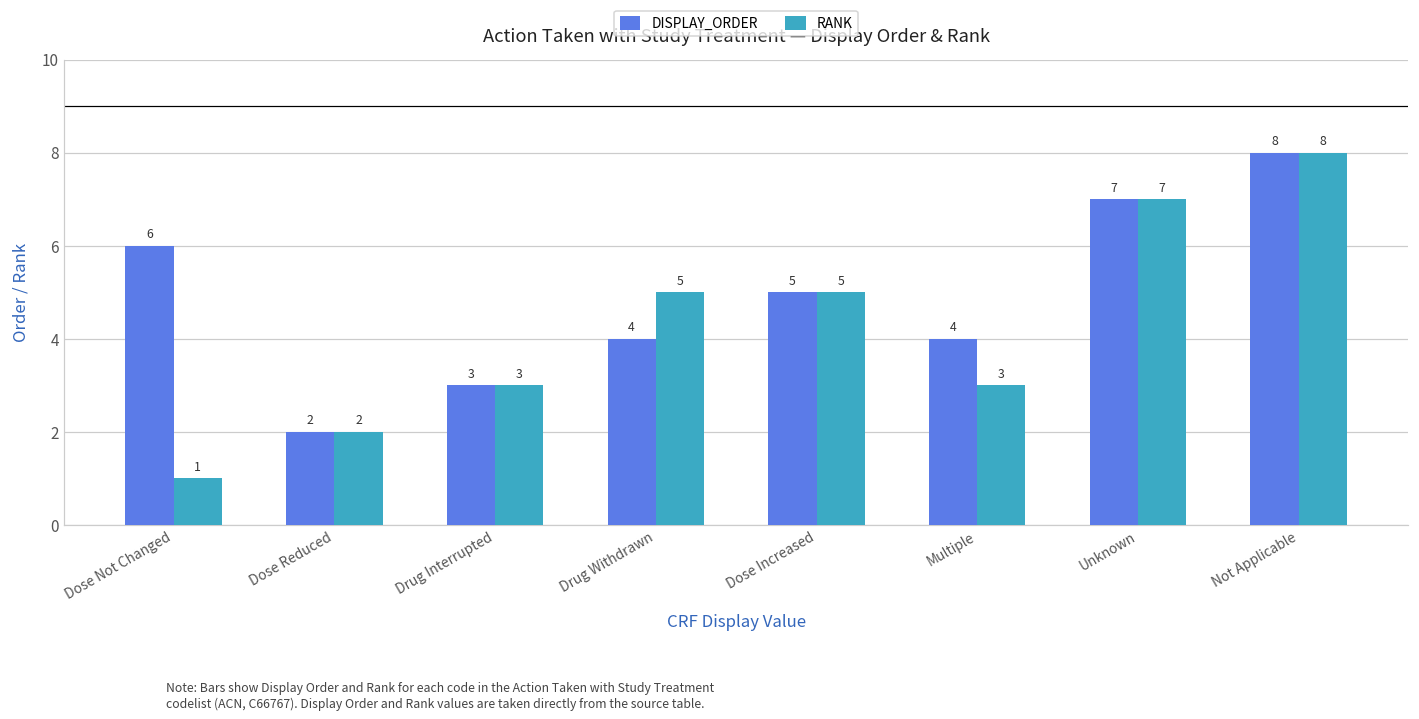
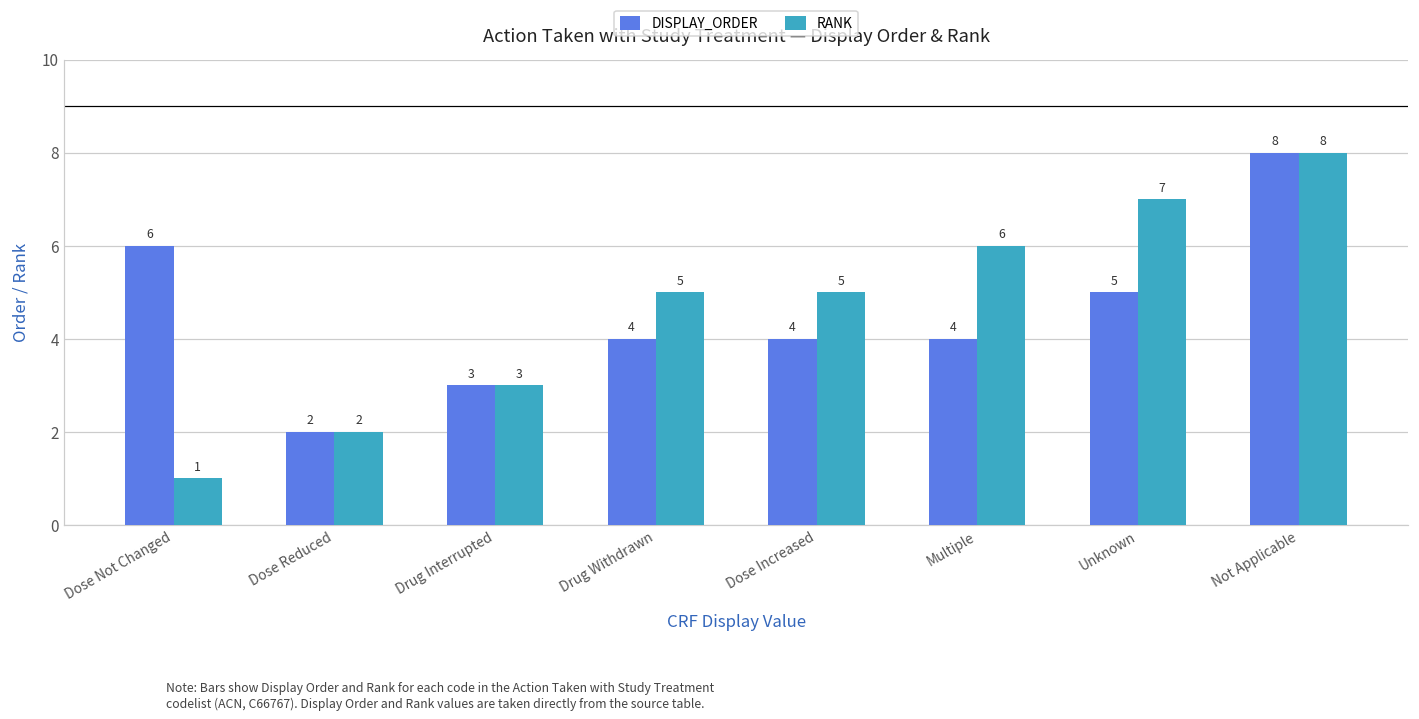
DISPLAY_ORDER, Dose Increased: 5 -> 4
RANK, Multiple: 3 -> 6
DISPLAY_ORDER, Unknown: 7 -> 5
